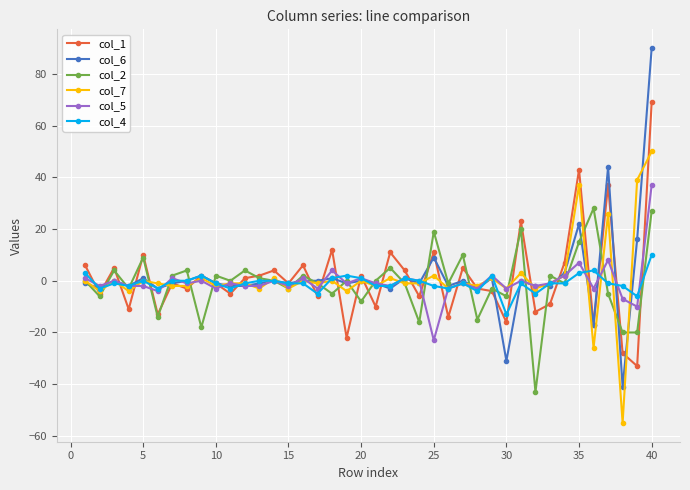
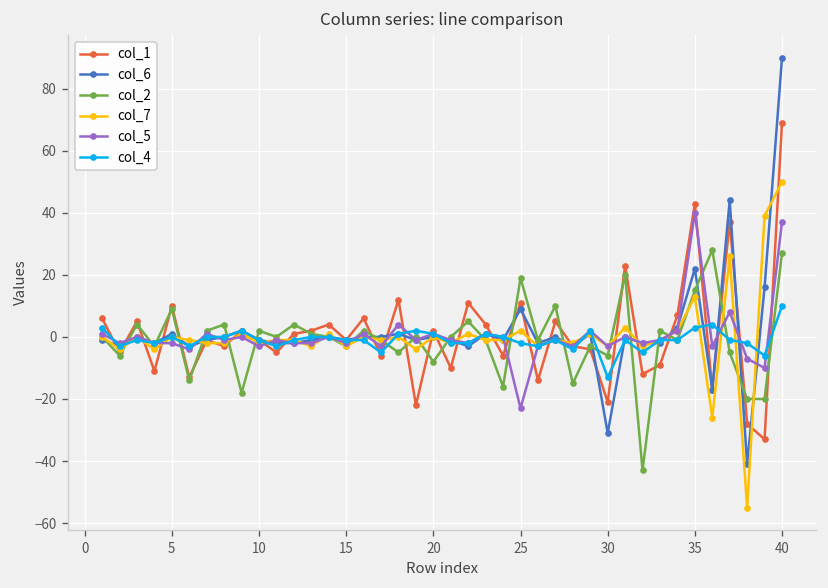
col_1, 30: -16 -> -21
col_7, 35: 37 -> 13
col_5, 35: 7 -> 40
